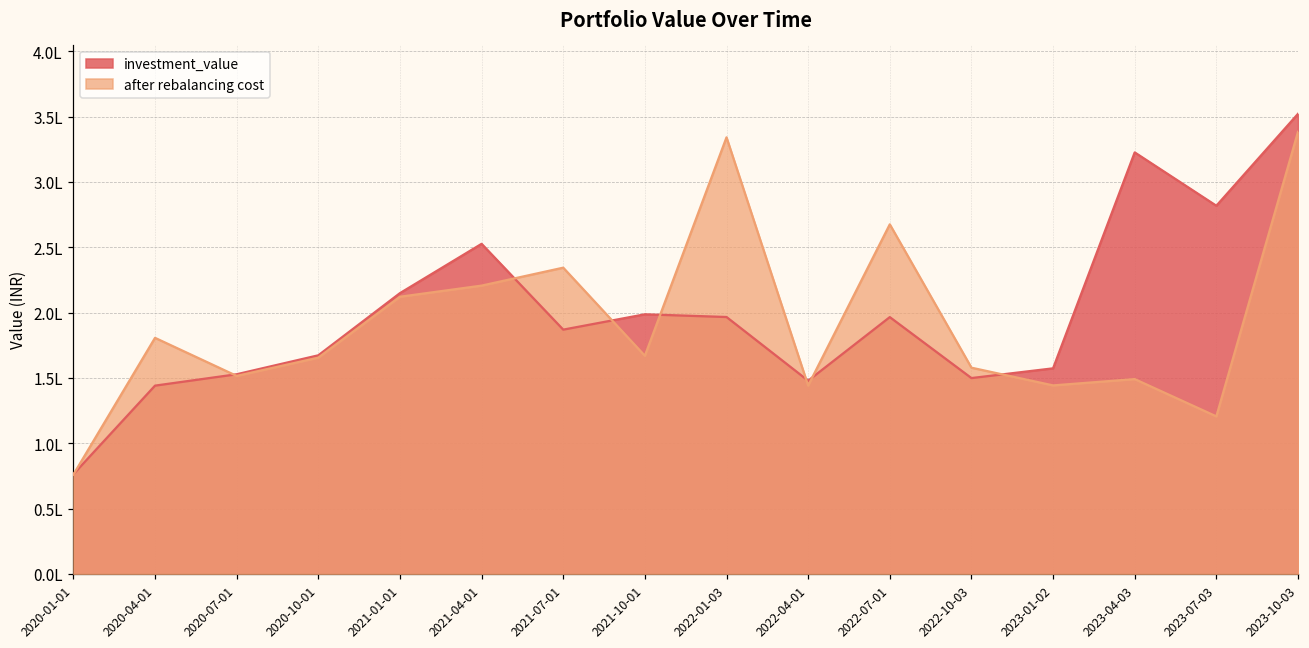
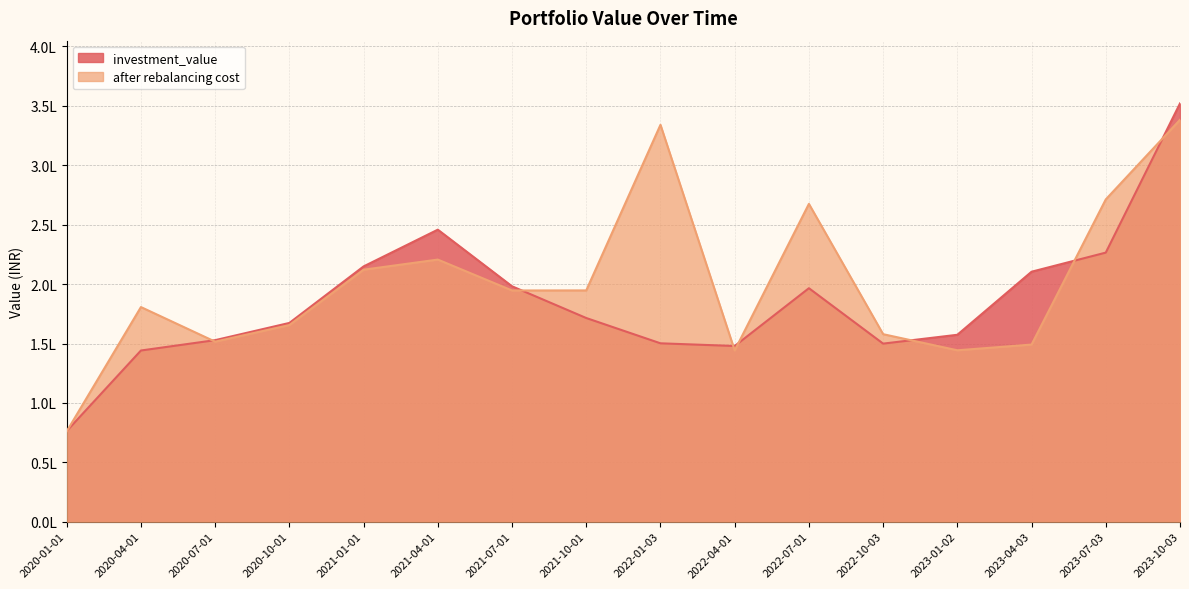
investment_value, 2021-04-01: 2.53L -> 2.46L
investment_value, 2021-07-01: 1.87L -> 1.98L
after rebalancing cost, 2021-07-01: 2.34L -> 1.95L
investment_value, 2021-10-01: 1.99L -> 1.71L
after rebalancing cost, 2021-10-01: 1.67L -> 1.95L
investment_value, 2022-01-03: 1.97L -> 1.50L
investment_value, 2023-04-03: 3.23L -> 2.10L
investment_value, 2023-07-03: 2.82L -> 2.27L
after rebalancing cost, 2023-07-03: 1.21L -> 2.71L
